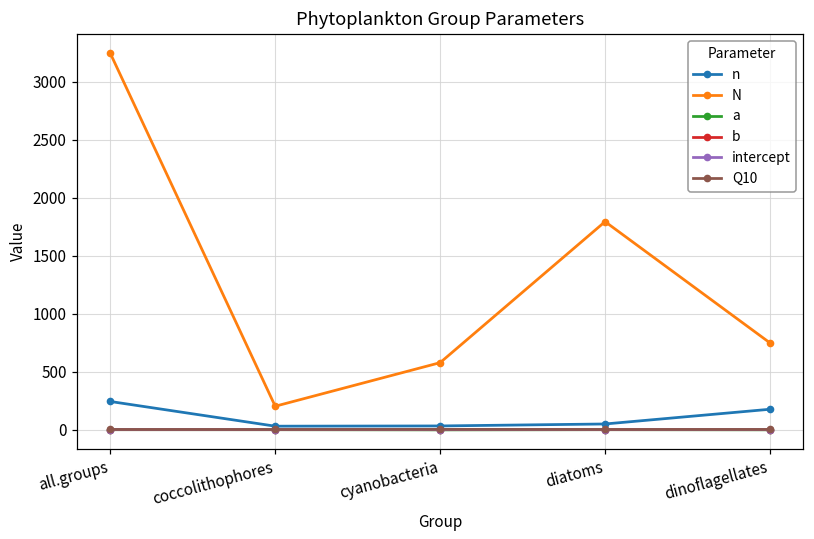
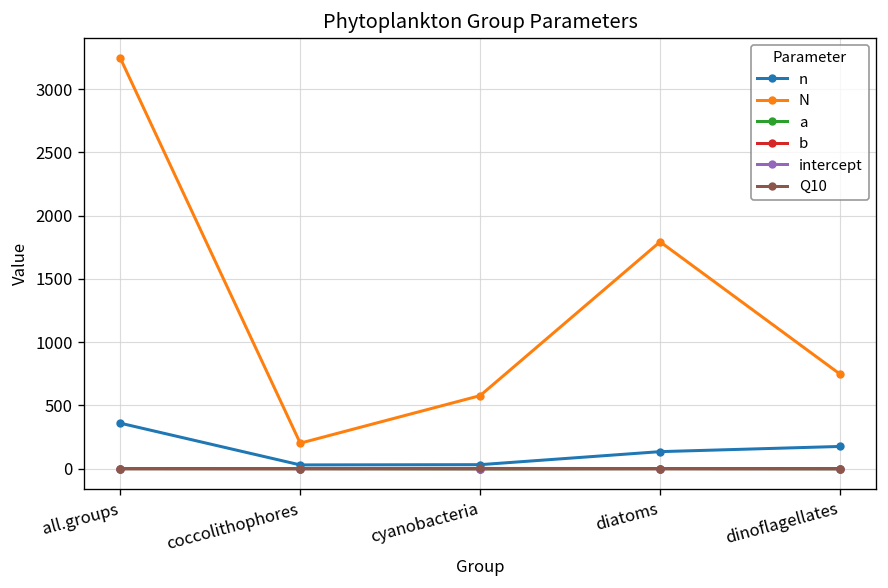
n, all.groups: 240 -> 360
n, diatoms: 50 -> 140
